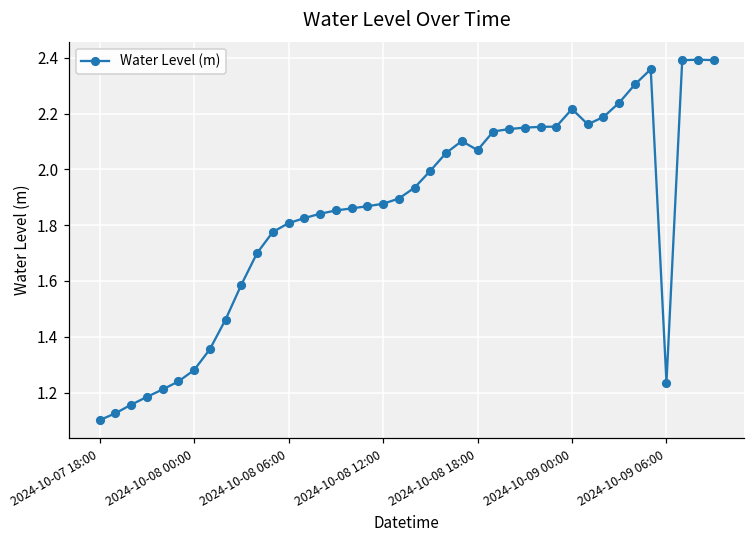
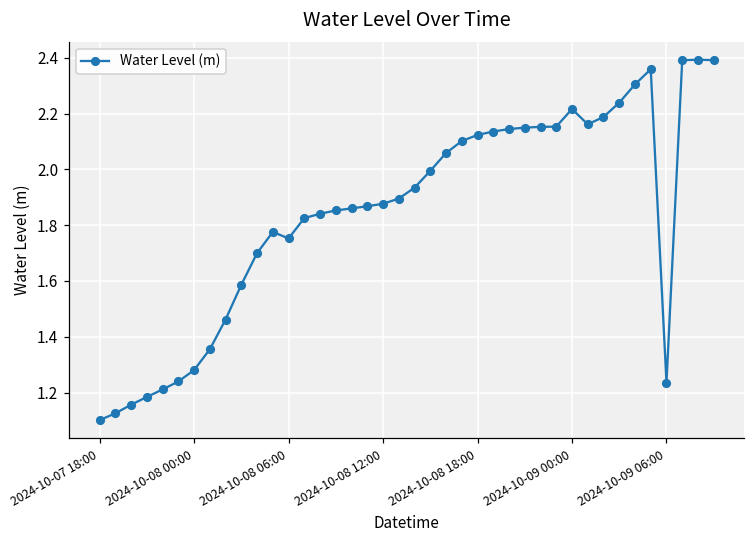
2024-10-08 06:00: 1.81 -> 1.75
2024-10-08 18:00: 2.07 -> 2.12
